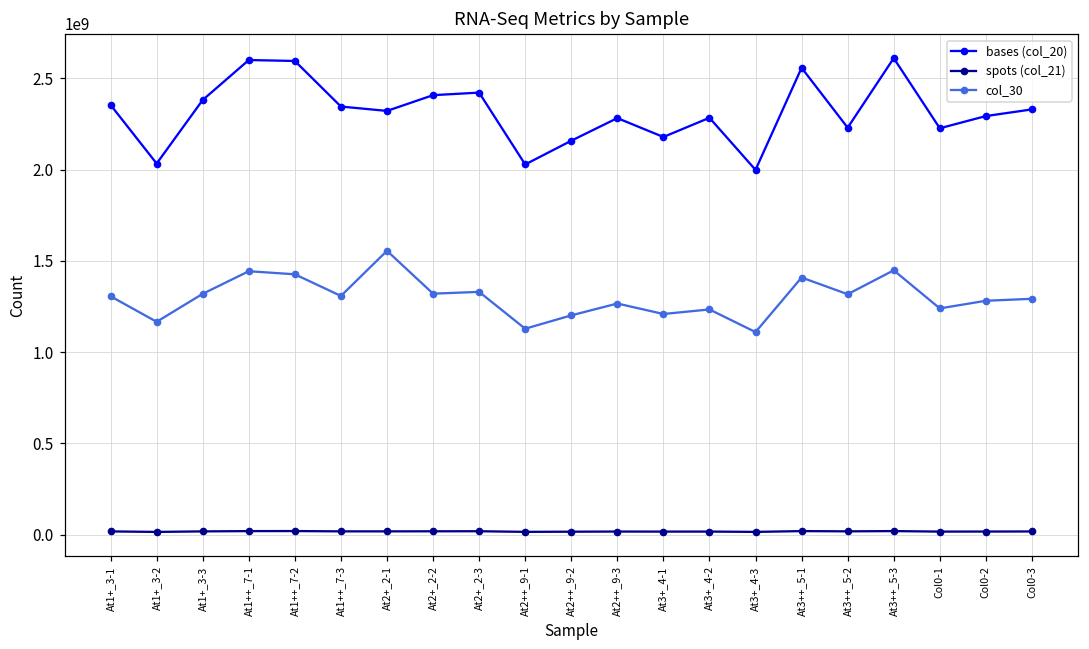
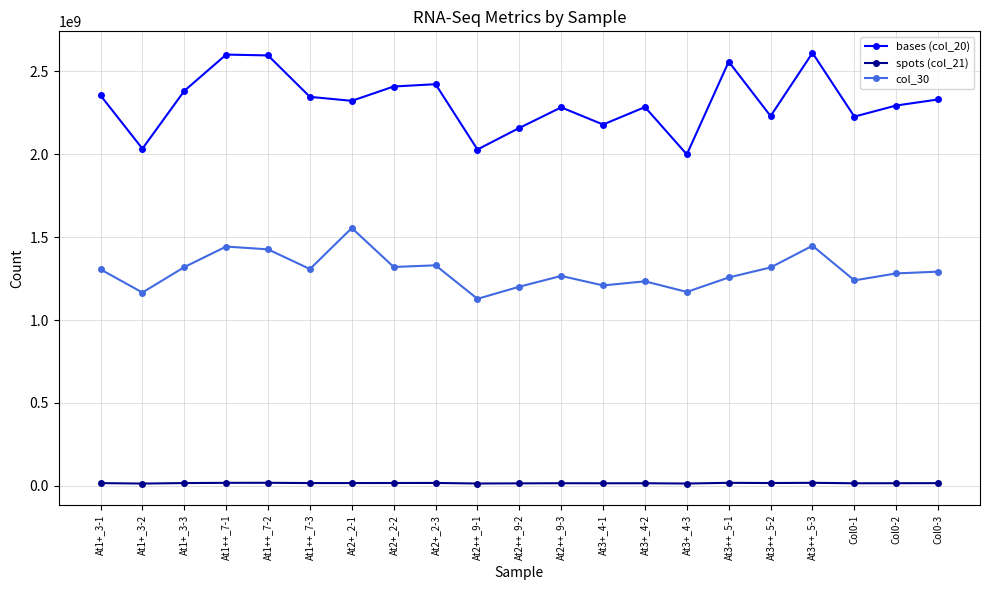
col_30, At3+_4-3: 1110000000 -> 1170000000
col_30, At3++_5-1: 1410000000 -> 1260000000
